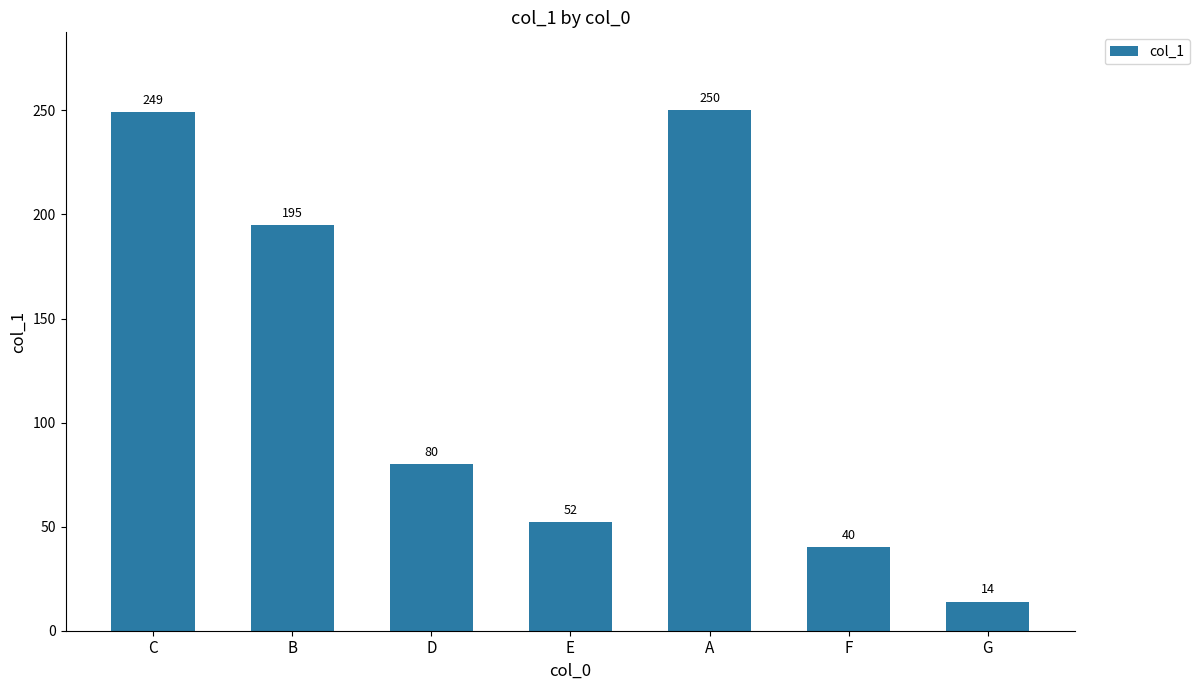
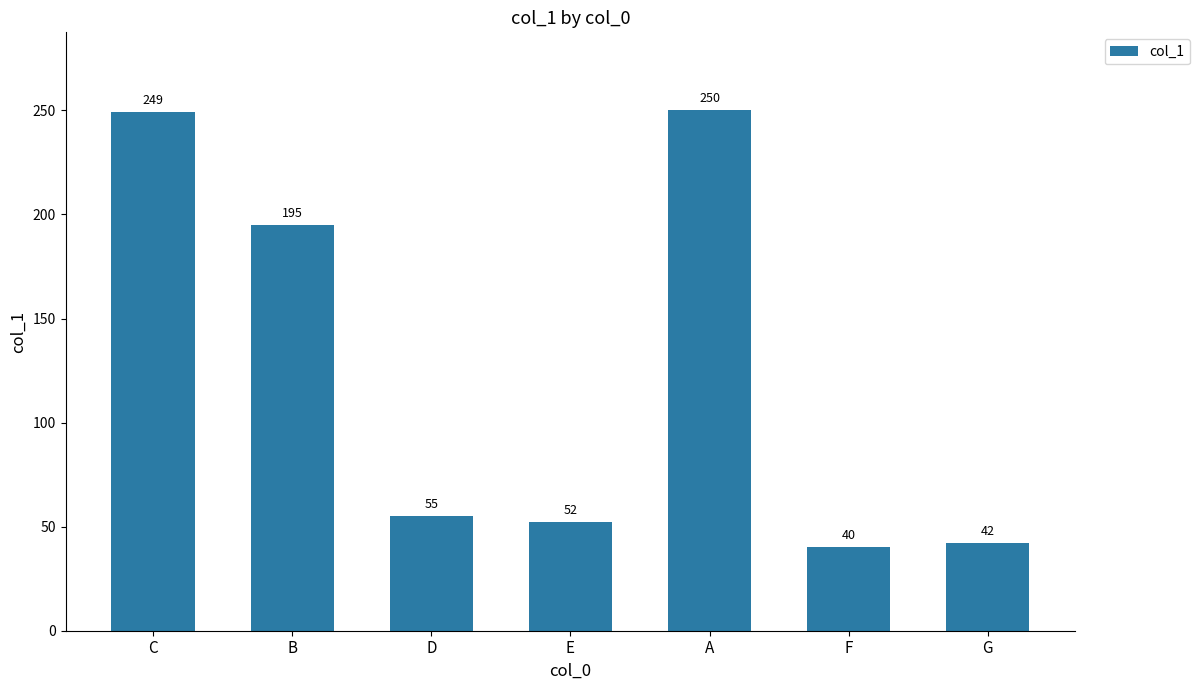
D: 80 -> 55
G: 14 -> 42
